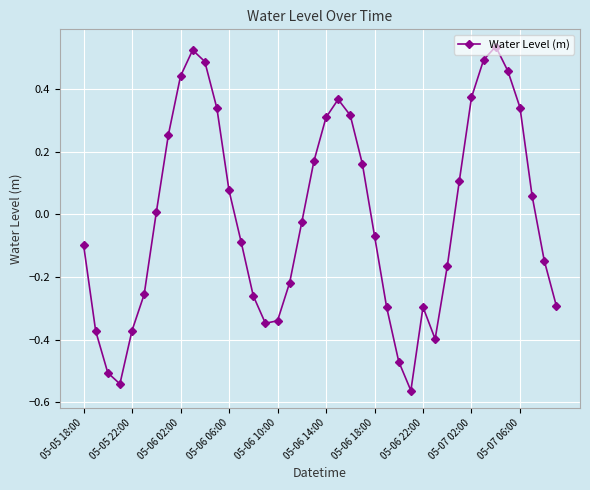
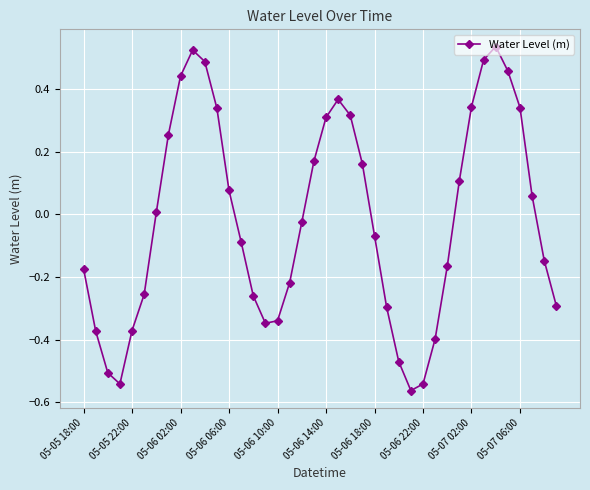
05-05 18:00: -0.10 -> -0.17
05-06 22:00: -0.30 -> -0.54
05-07 02:00: 0.37 -> 0.34
